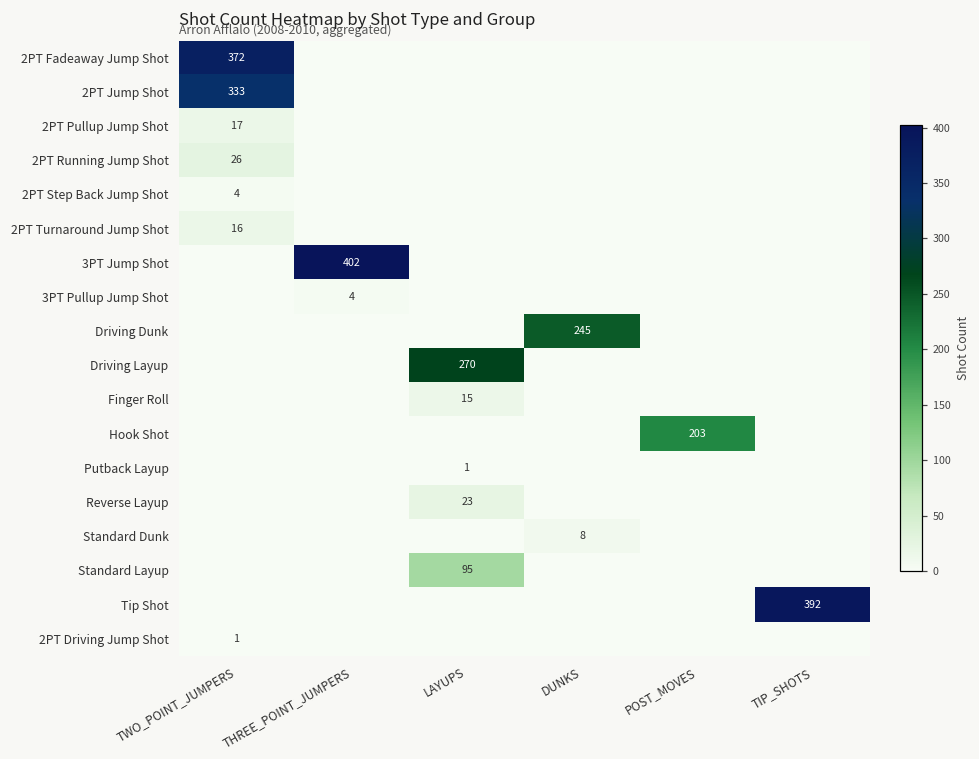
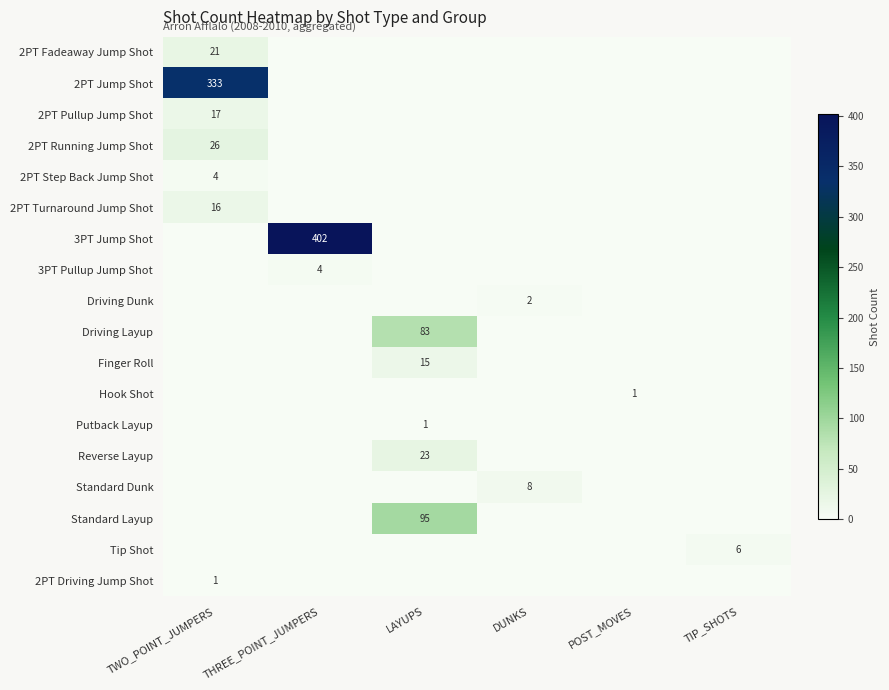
2PT Fadeaway Jump Shot, TWO_POINT_JUMPERS: 372 -> 21
Driving Dunk, DUNKS: 245 -> 2
Driving Layup, LAYUPS: 270 -> 83
Hook Shot, POST_MOVES: 203 -> 1
Tip Shot, TIP_SHOTS: 392 -> 6
